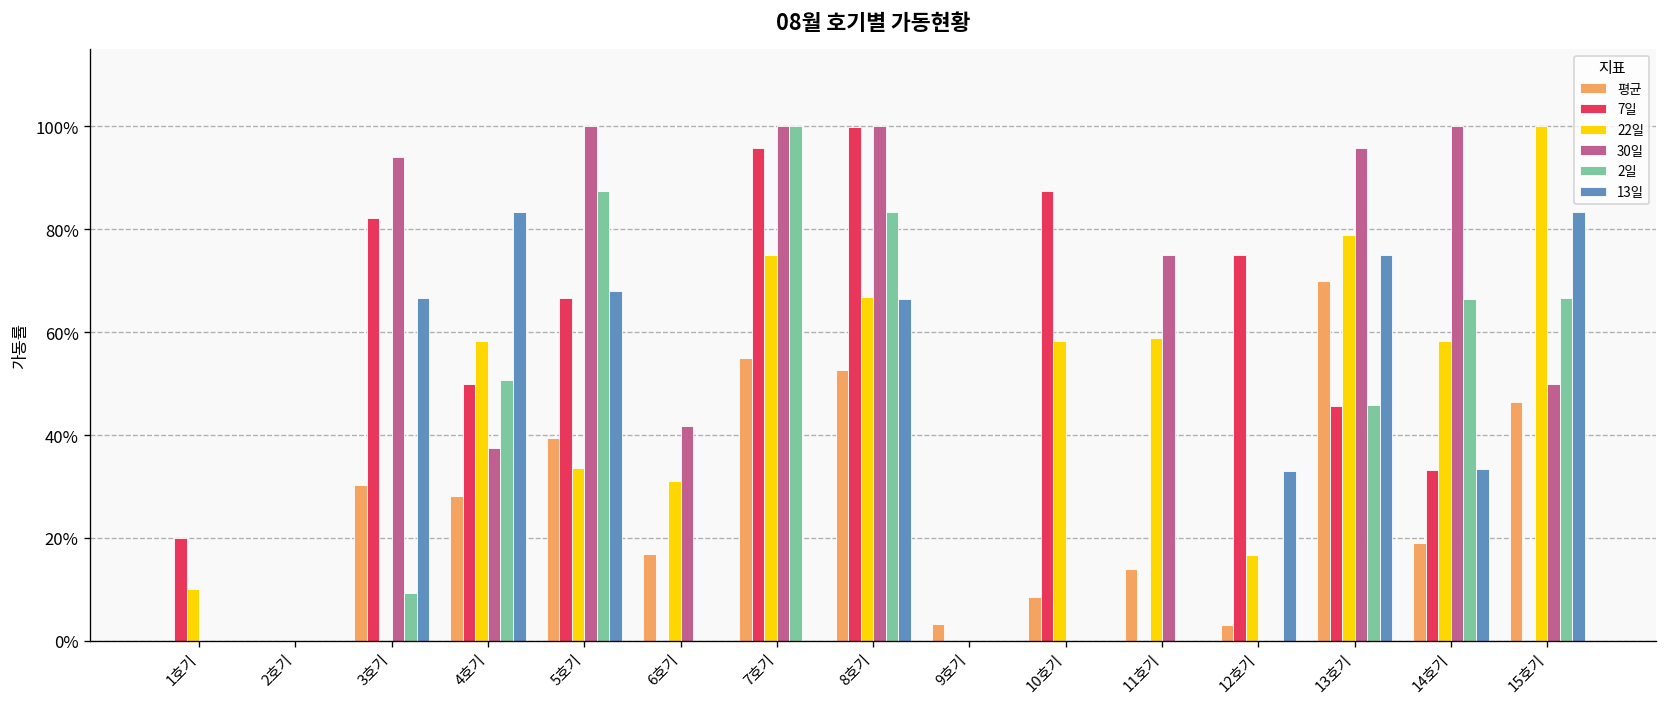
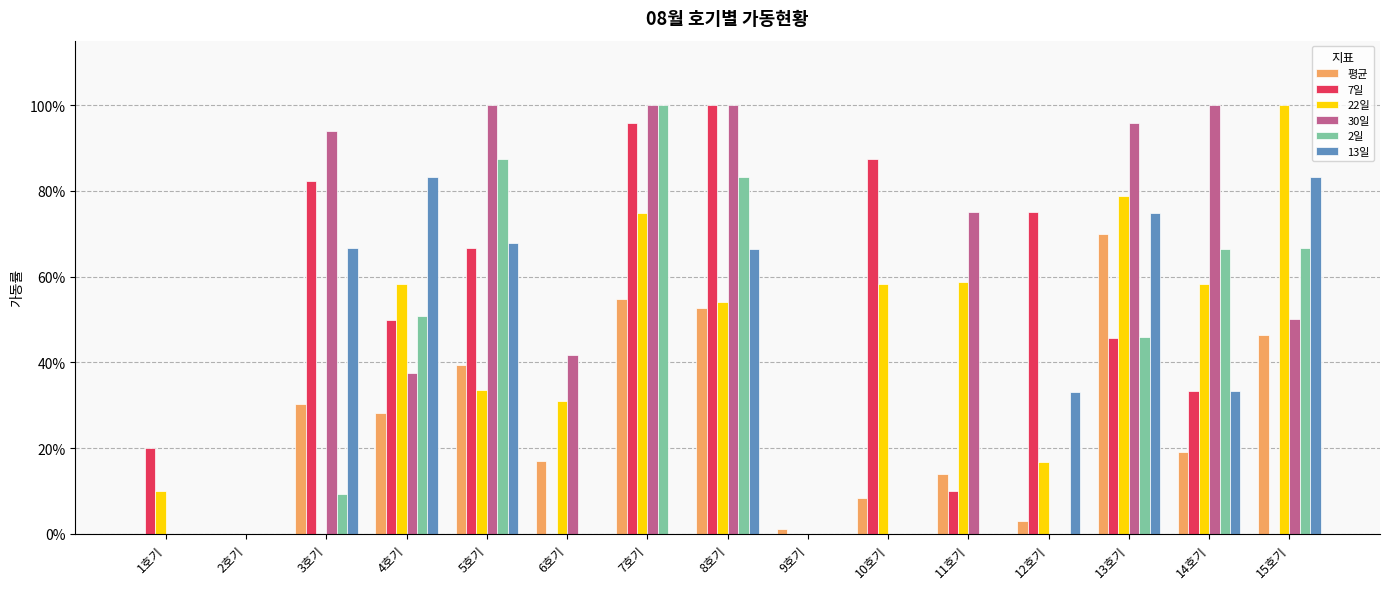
22일, 8호기: 67% -> 54%
평균, 9호기: 3% -> 1%
7일, 11호기: 0% -> 10%
